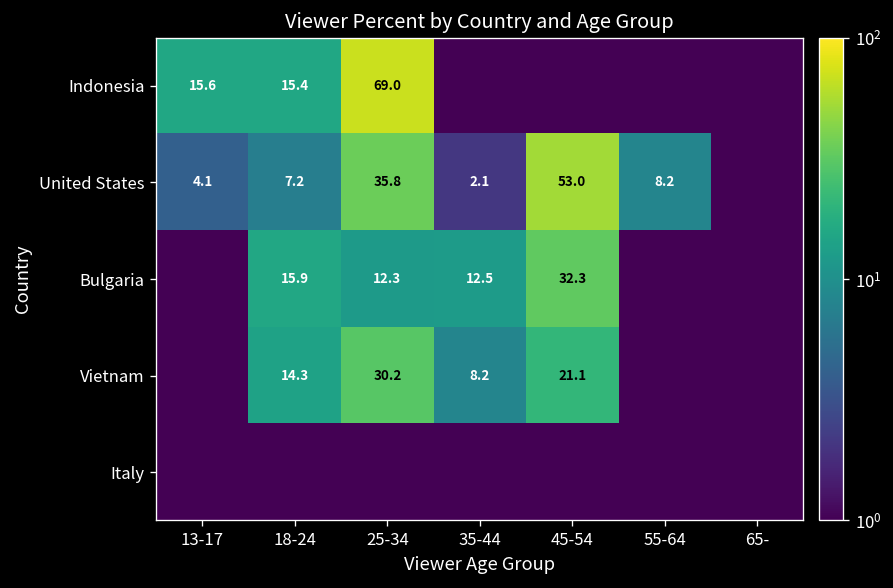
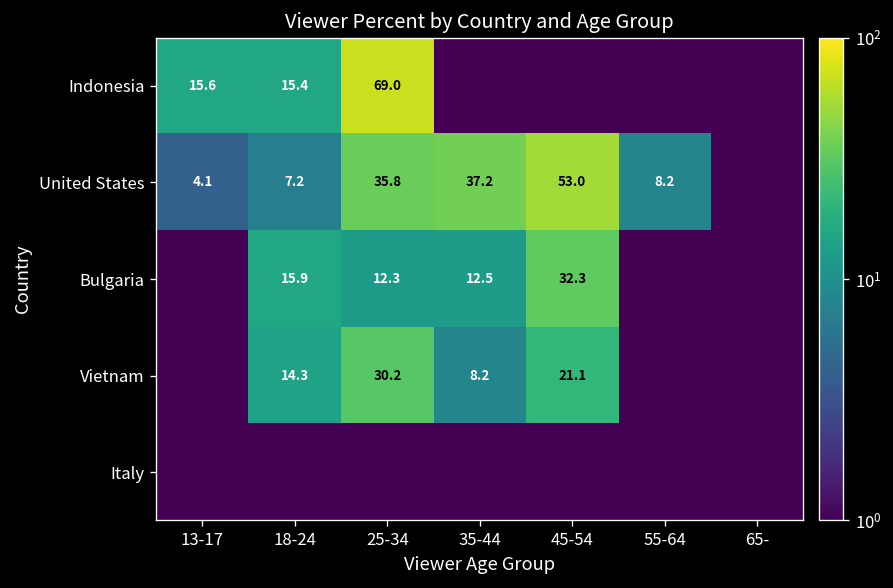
United States, 35-44: 2.1 -> 37.2
